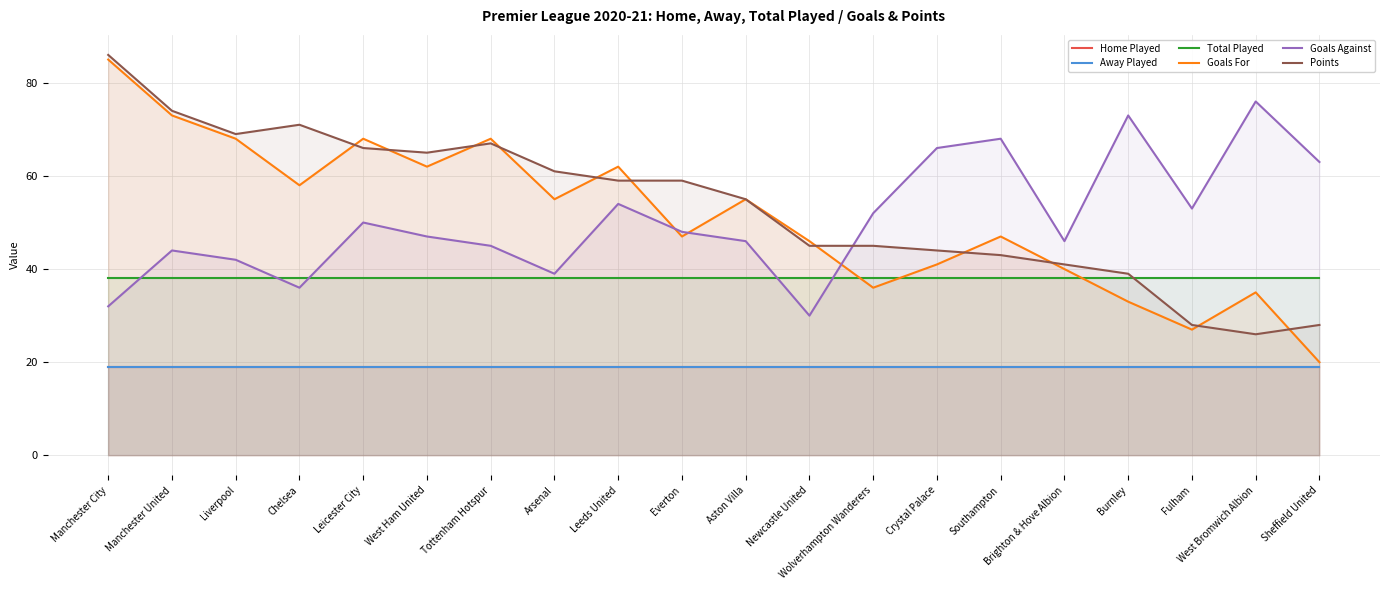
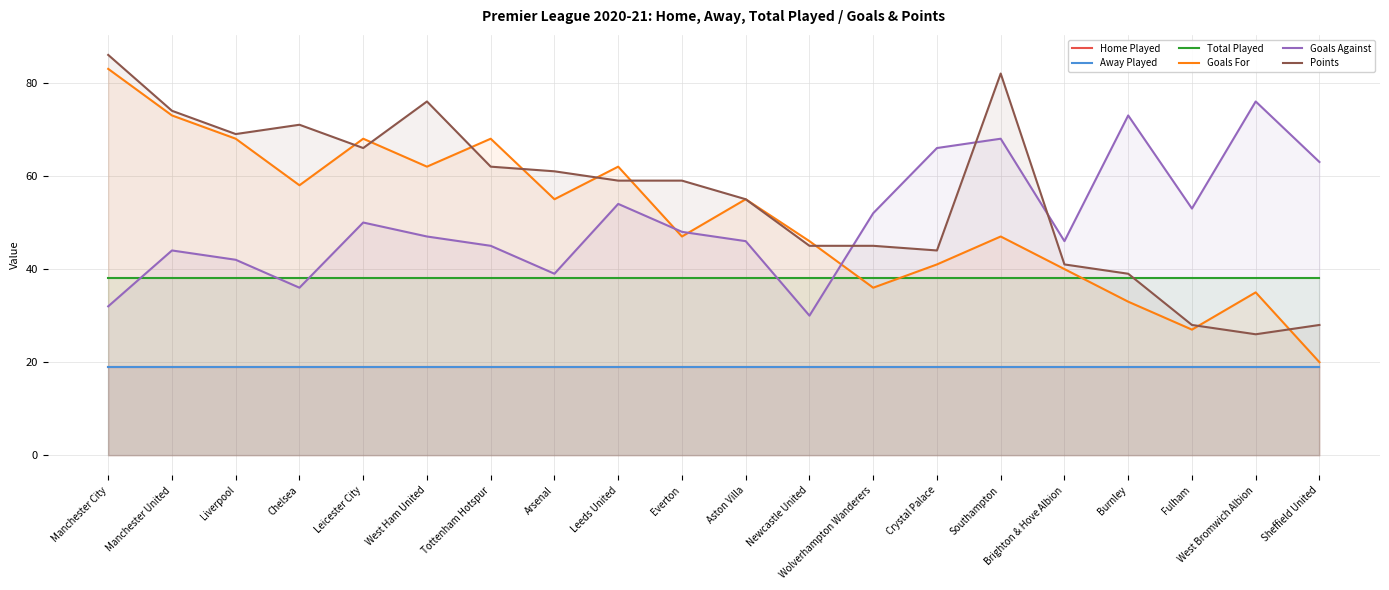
Goals For, Manchester City: 85 -> 83
Points, West Ham United: 65 -> 76
Points, Tottenham Hotspur: 67 -> 62
Points, Southampton: 43 -> 82
